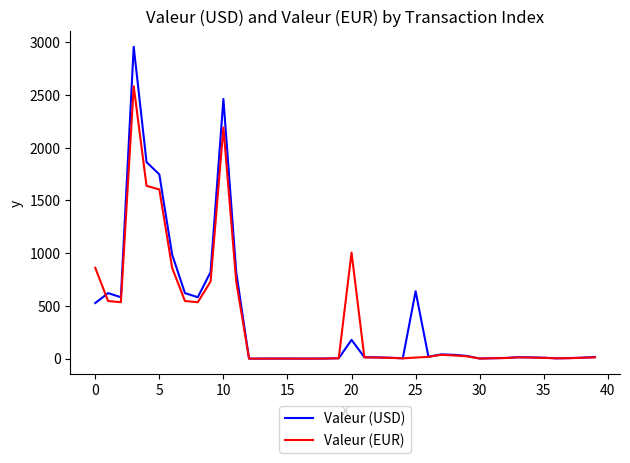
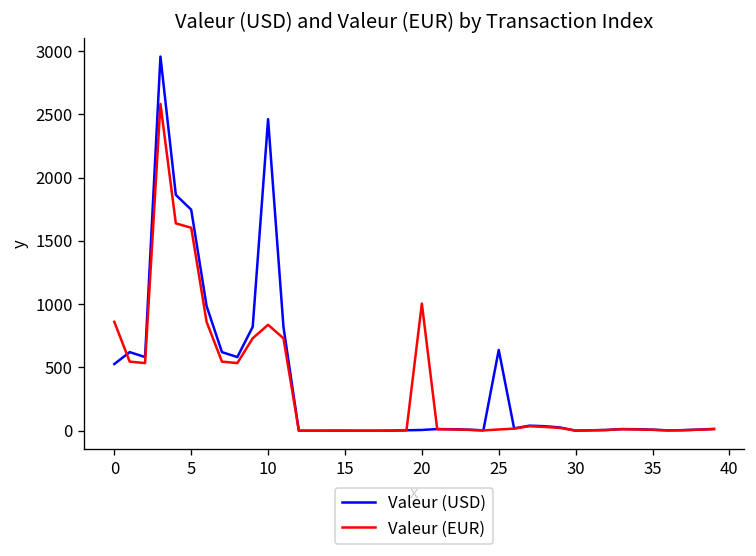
Valeur (EUR), 10: 2190 -> 840
Valeur (USD), 20: 180 -> 10
